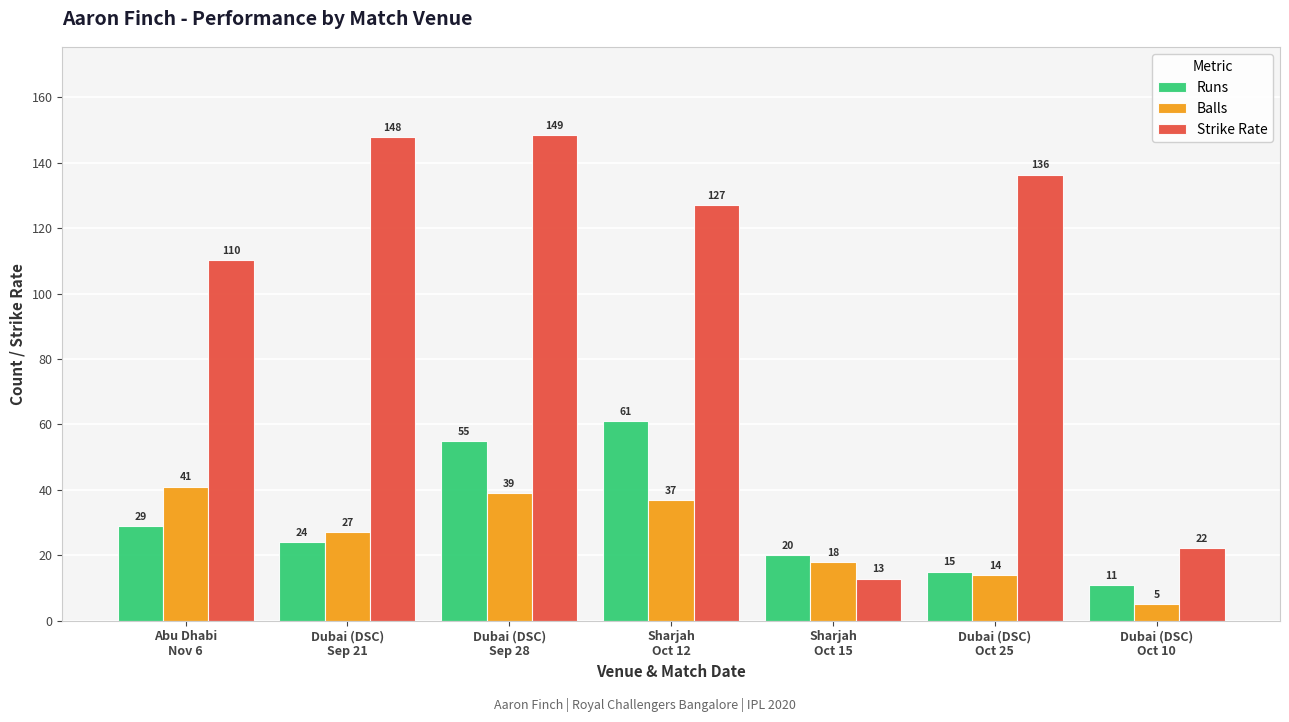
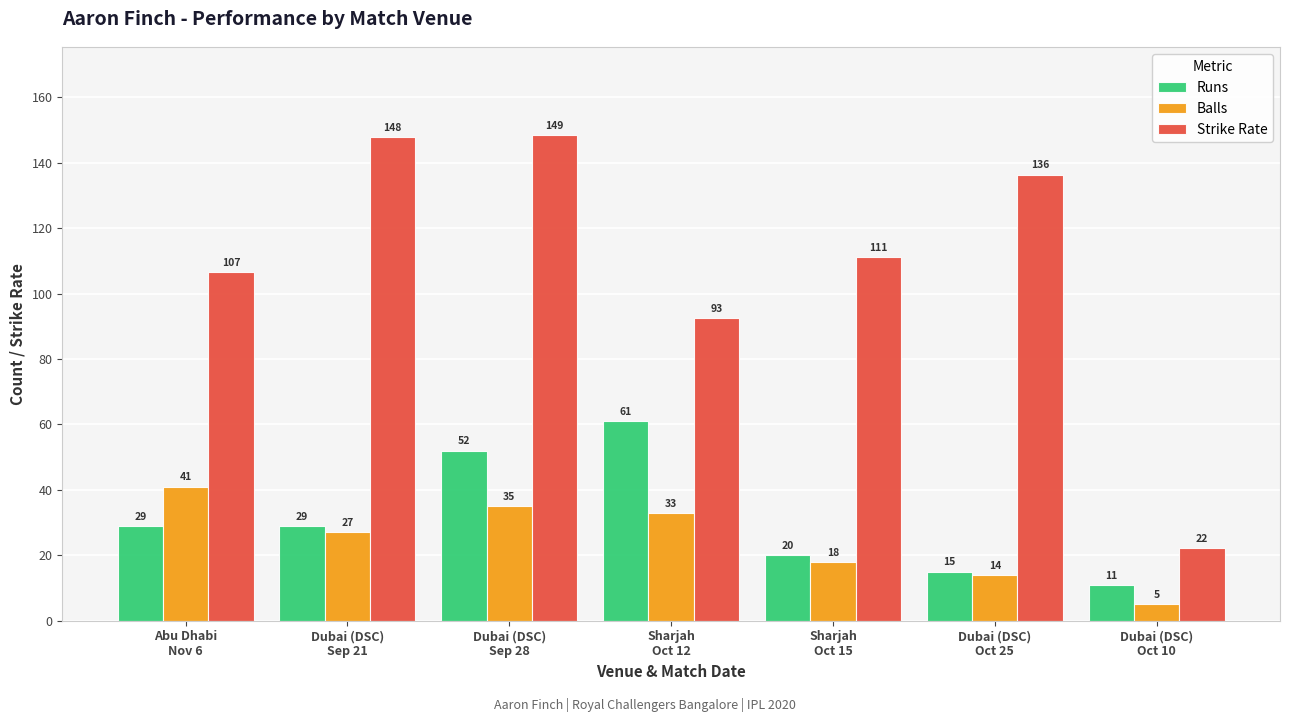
Strike Rate, Abu Dhabi Nov 6: 110 -> 107
Runs, Dubai (DSC) Sep 21: 24 -> 29
Runs, Dubai (DSC) Sep 28: 55 -> 52
Balls, Dubai (DSC) Sep 28: 39 -> 35
Balls, Sharjah Oct 12: 37 -> 33
Strike Rate, Sharjah Oct 12: 127 -> 93
Strike Rate, Sharjah Oct 15: 13 -> 111
